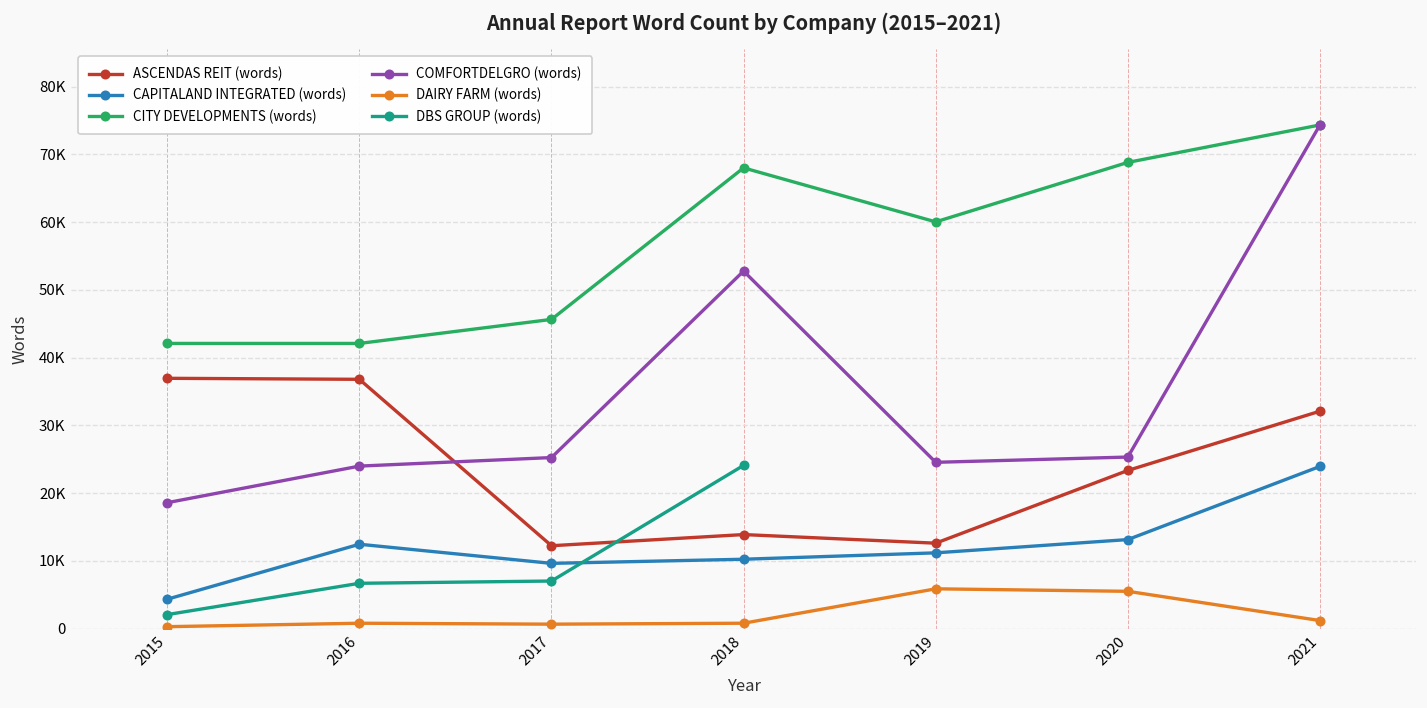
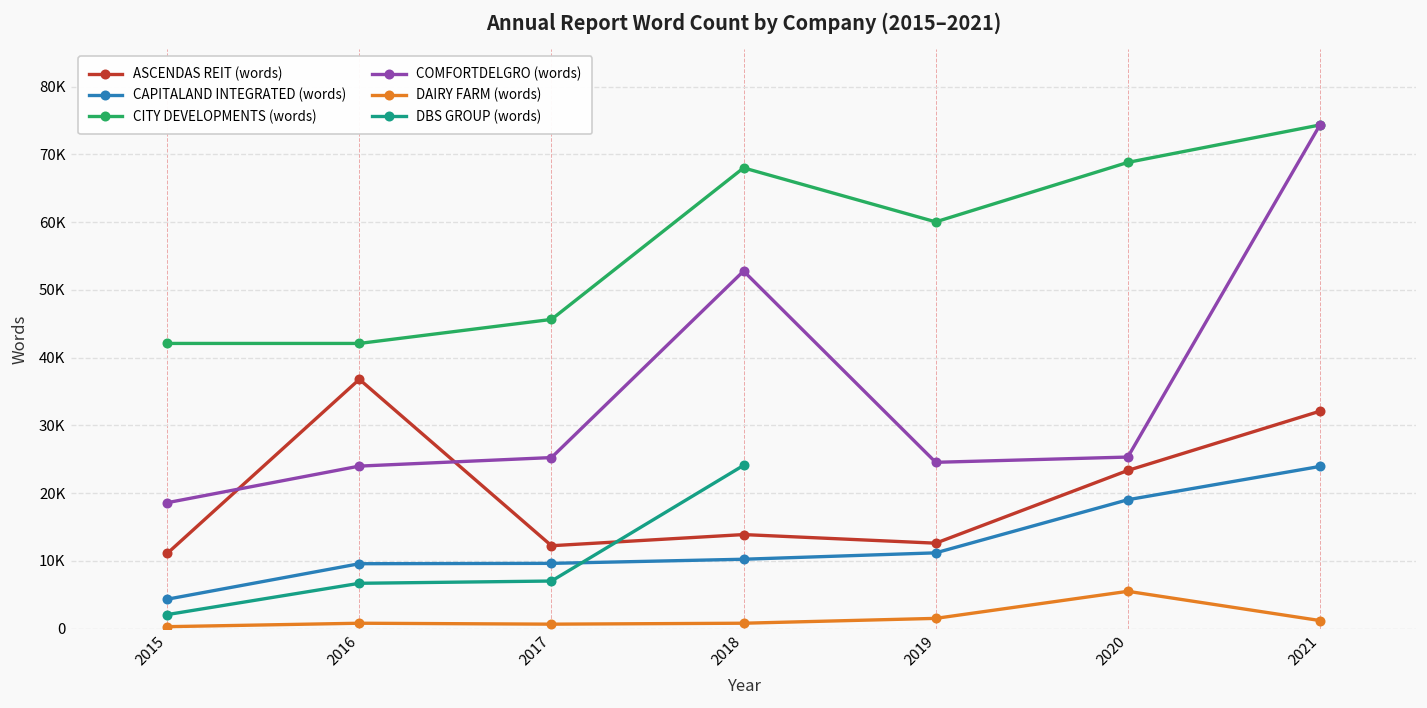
ASCENDAS REIT (words), 2015: 37000 -> 11000
CAPITALAND INTEGRATED (words), 2016: 12000 -> 10000
DAIRY FARM (words), 2019: 6000 -> 2000
CAPITALAND INTEGRATED (words), 2020: 13000 -> 19000
